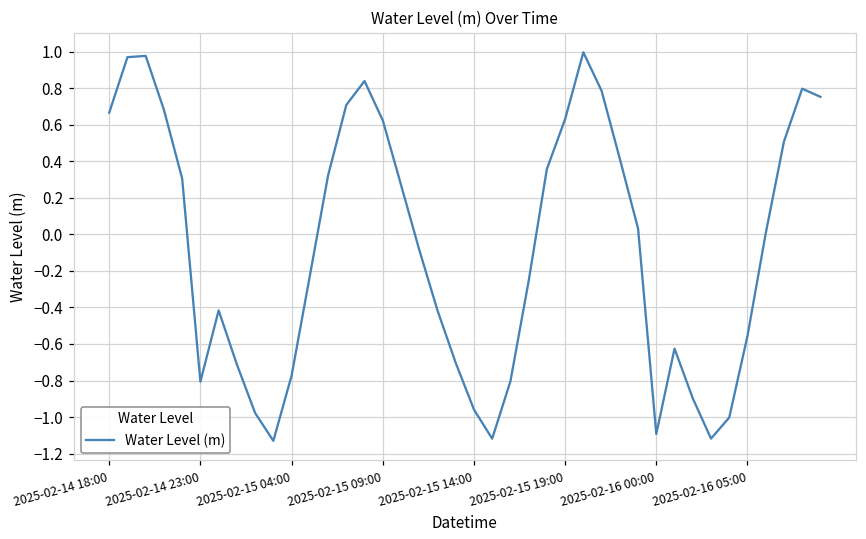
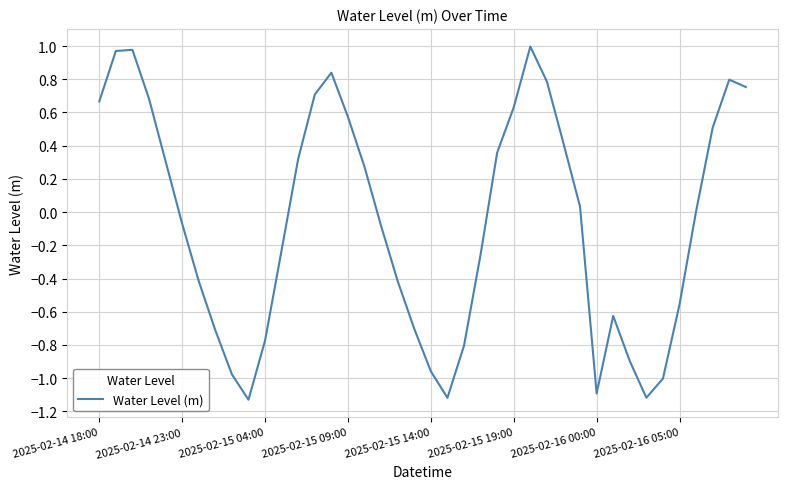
2025-02-14 23:00: -0.81 -> -0.07
2025-02-15 09:00: 0.62 -> 0.57
